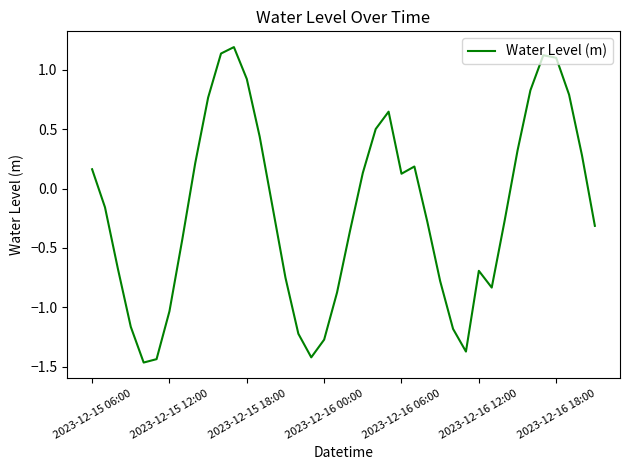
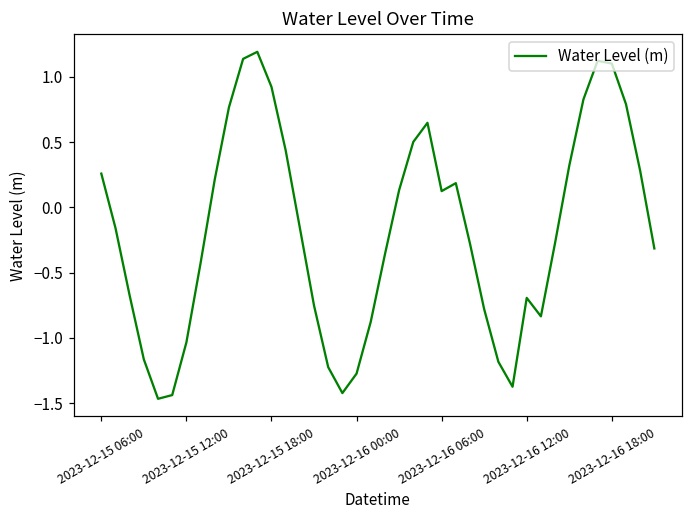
2023-12-15 06:00: 0.16 -> 0.26
